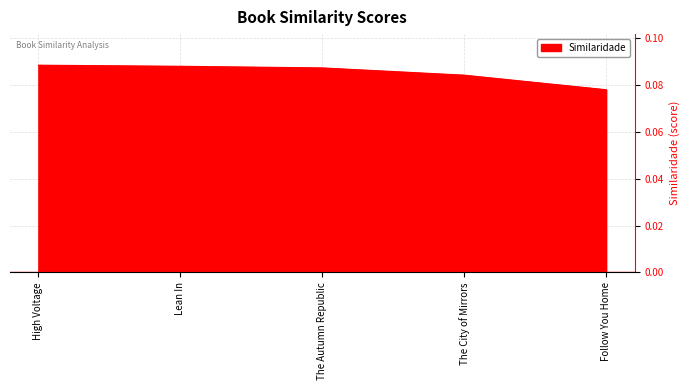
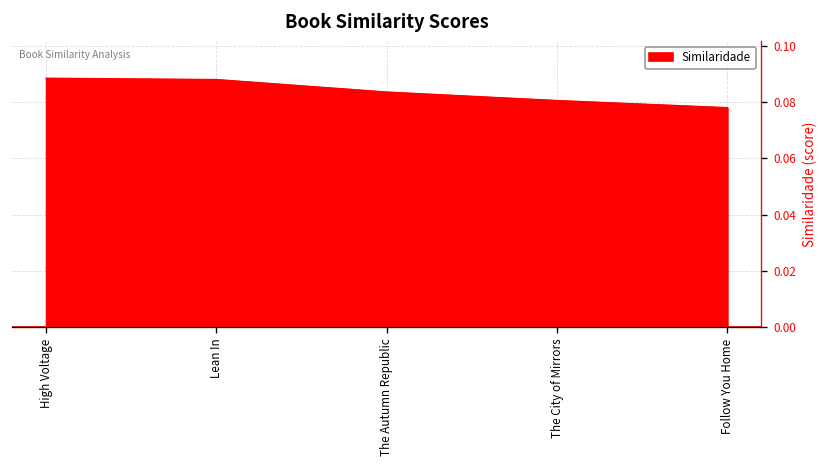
The Autumn Republic: 0.087 -> 0.084
The City of Mirrors: 0.084 -> 0.081
